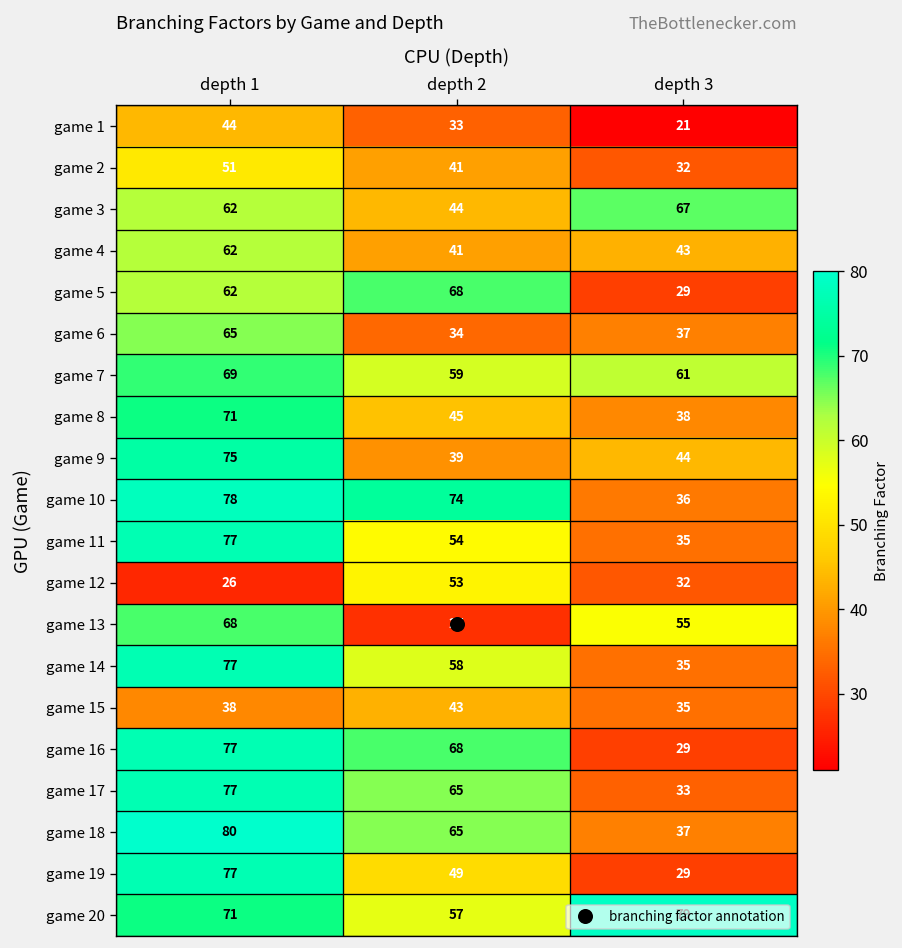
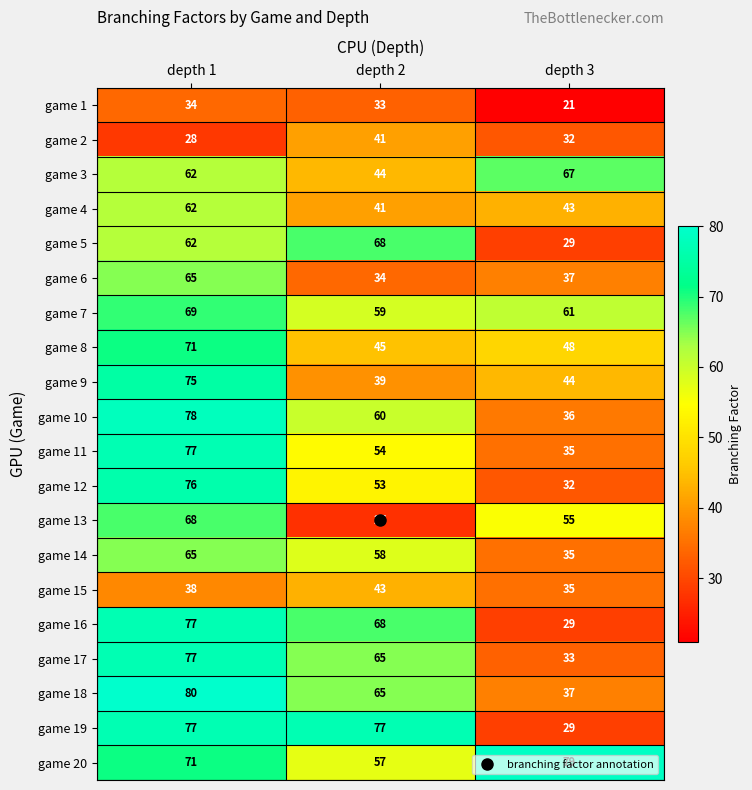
game 1, depth 1: 44 -> 34
game 2, depth 1: 51 -> 28
game 8, depth 3: 38 -> 48
game 10, depth 2: 74 -> 60
game 12, depth 1: 26 -> 76
game 14, depth 1: 77 -> 65
game 19, depth 2: 49 -> 77
